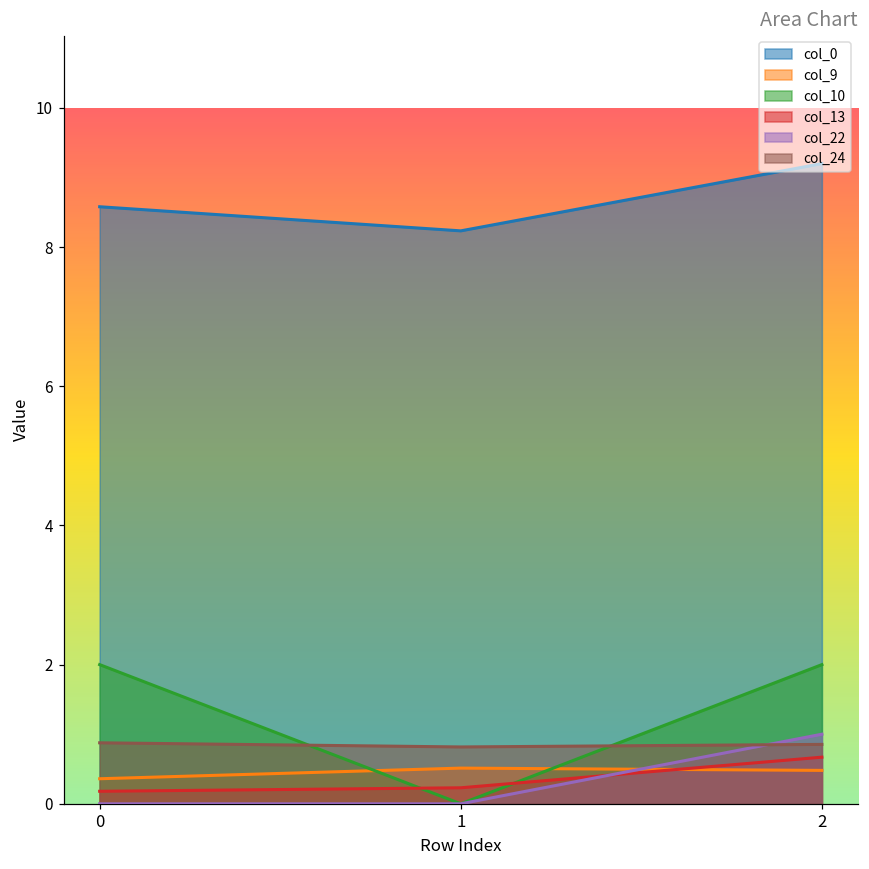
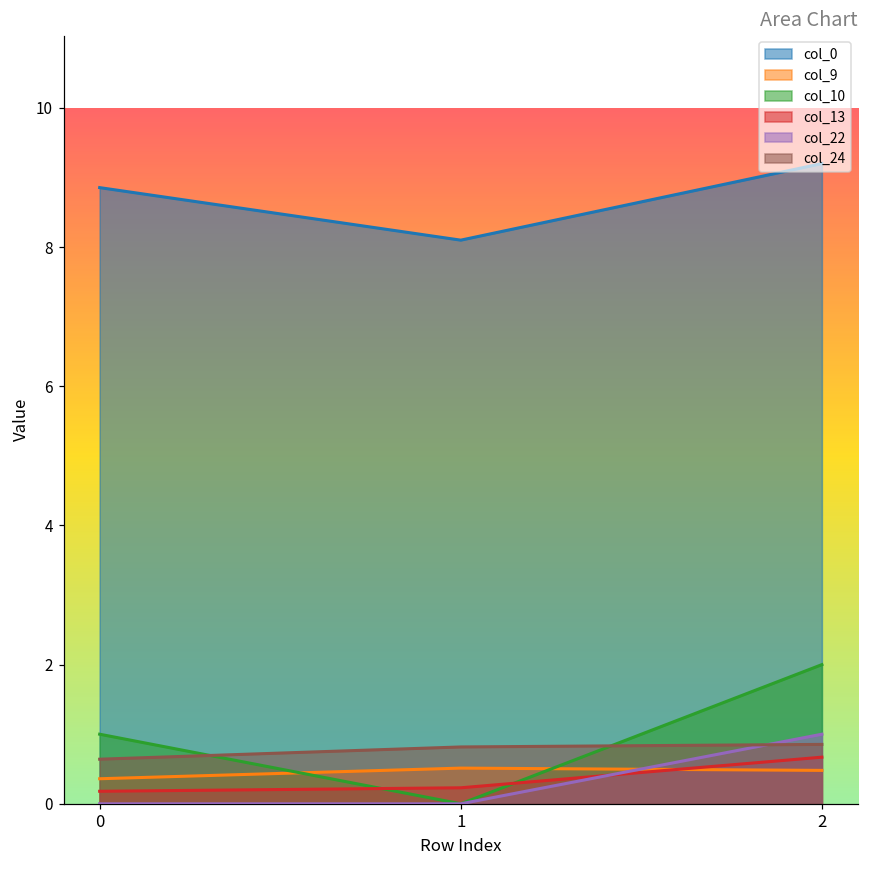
col_0, 0: 8.6 -> 8.9
col_10, 0: 2 -> 1
col_24, 0: 0.9 -> 0.6
col_0, 1: 8.2 -> 8.1
